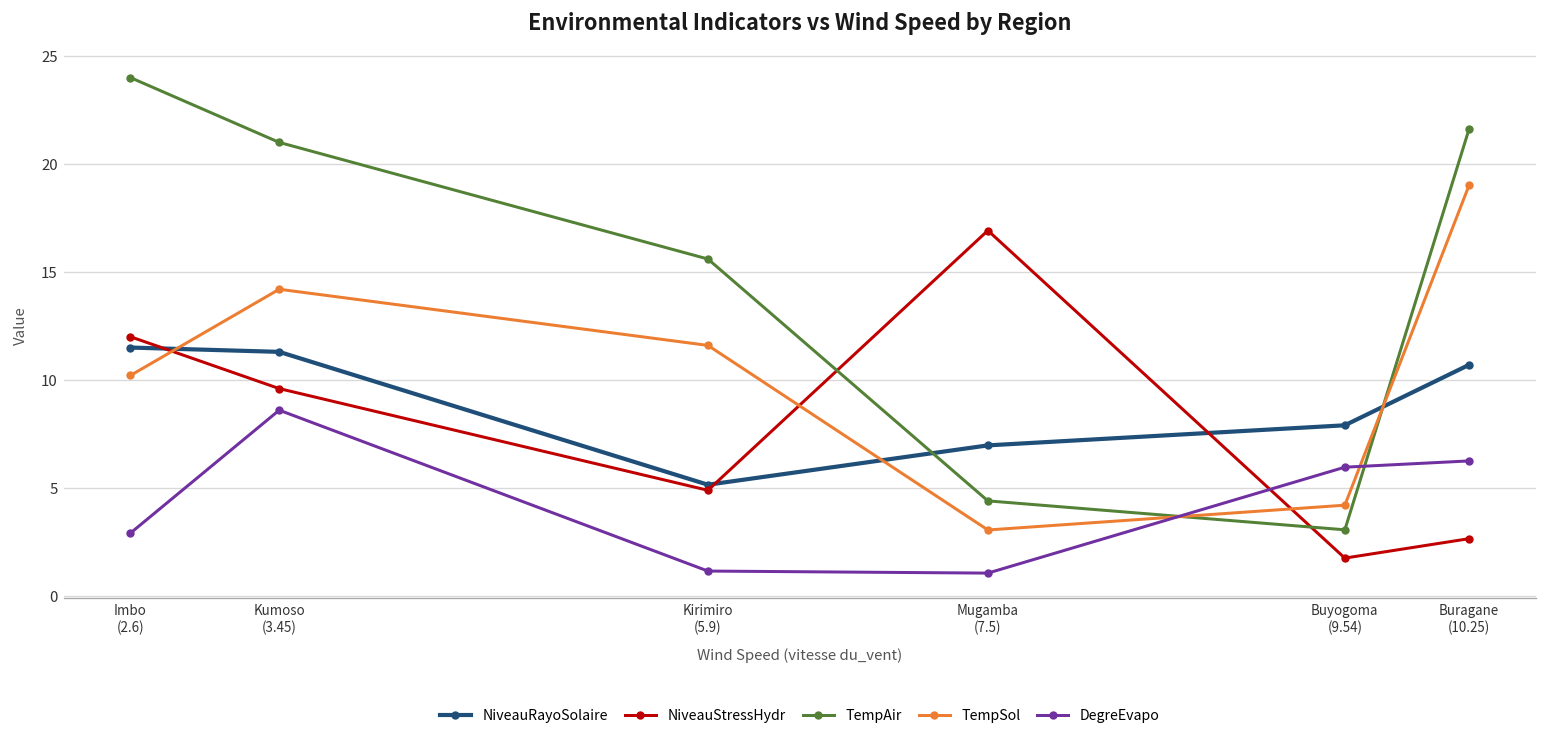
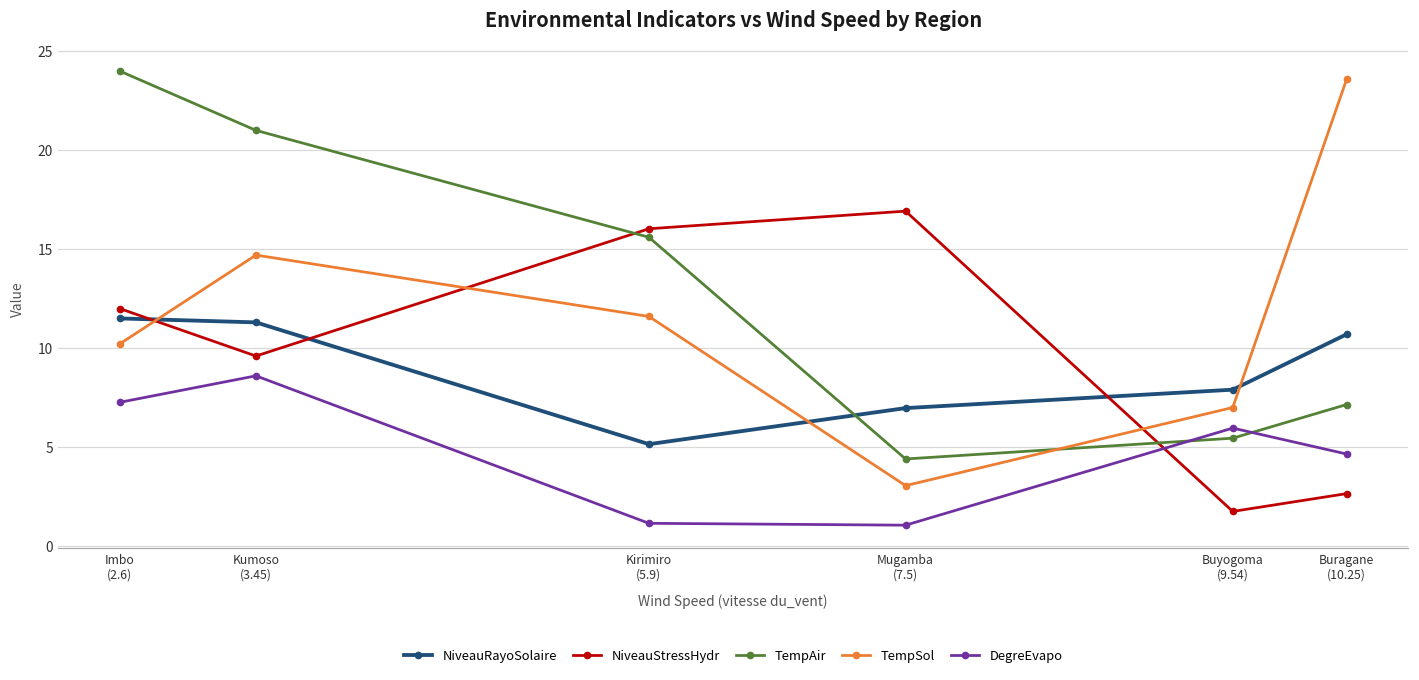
DegreEvapo, Imbo (2.6): 2.9 -> 7.3
TempSol, Kumoso (3.45): 14.2 -> 14.7
NiveauStressHydr, Kirimiro (5.9): 4.9 -> 16.0
TempAir, Buyogoma (9.54): 3.1 -> 5.5
TempSol, Buyogoma (9.54): 4.2 -> 7.0
TempAir, Buragane (10.25): 21.6 -> 7.2
TempSol, Buragane (10.25): 19.0 -> 23.6
DegreEvapo, Buragane (10.25): 6.3 -> 4.7
